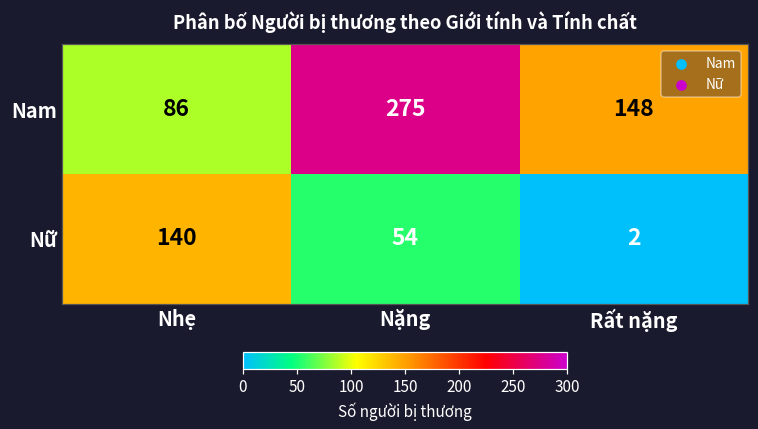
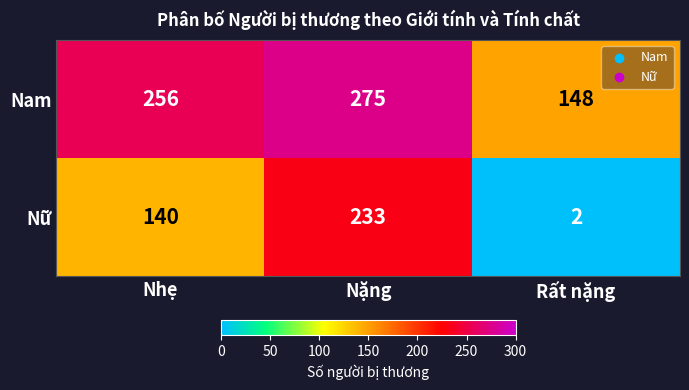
Nam, Nhẹ: 86 -> 256
Nữ, Nặng: 54 -> 233
